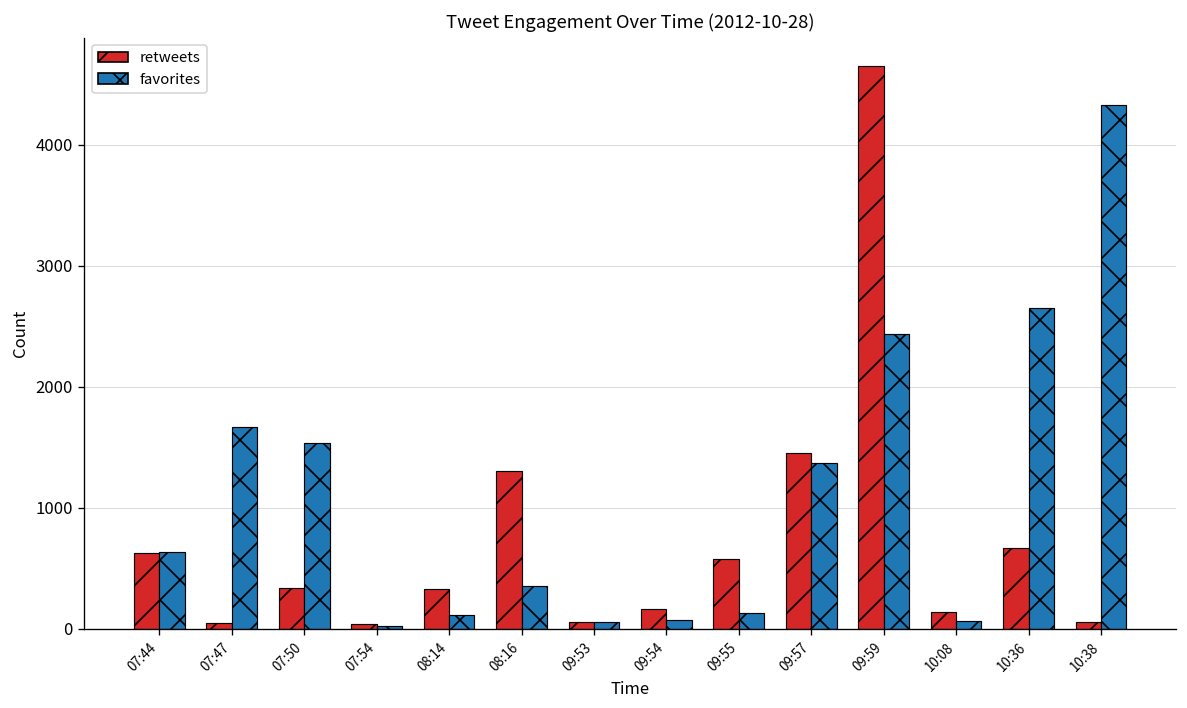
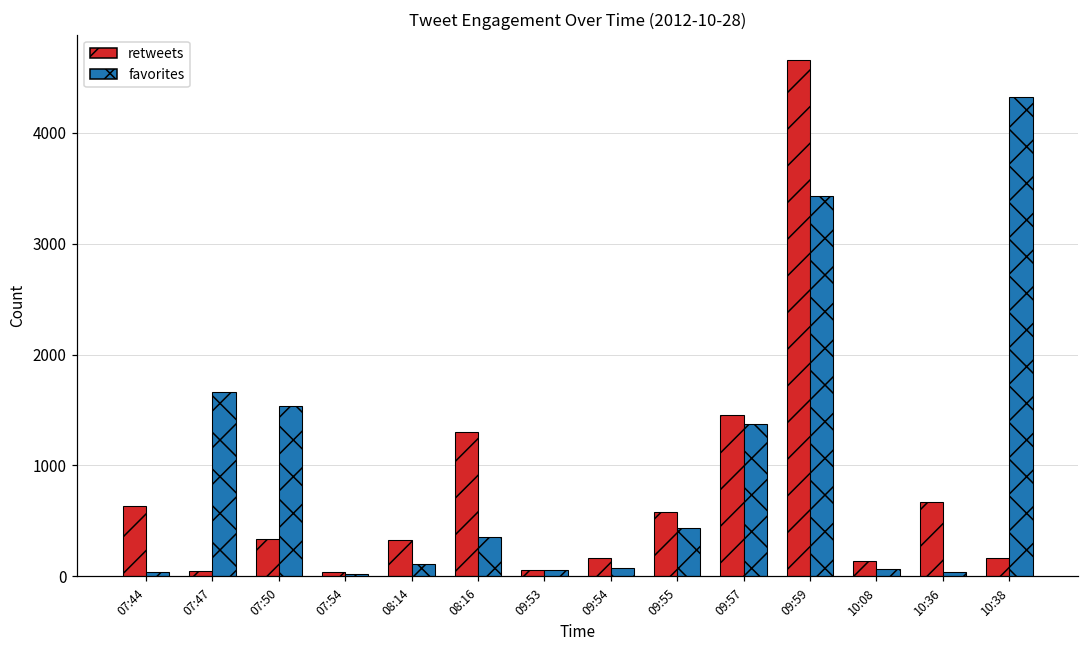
favorites, 07:44: 630 -> 40
favorites, 09:55: 130 -> 430
favorites, 09:59: 2440 -> 3430
favorites, 10:36: 2650 -> 40
retweets, 10:38: 60 -> 160
